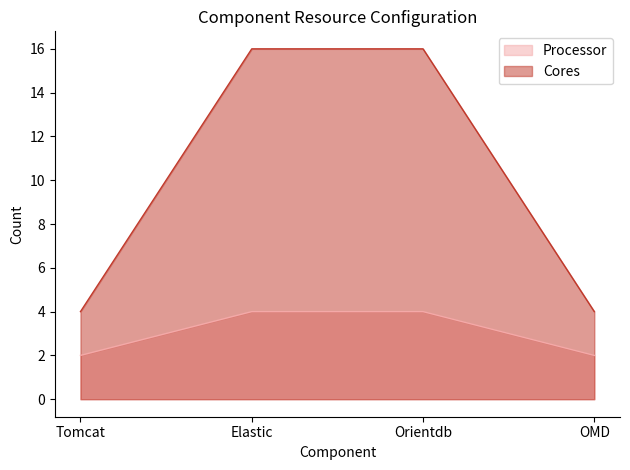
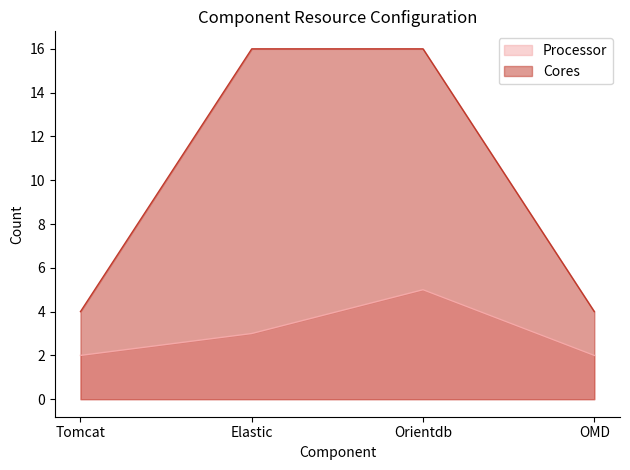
Processor, Elastic: 4 -> 3
Processor, Orientdb: 4 -> 5
